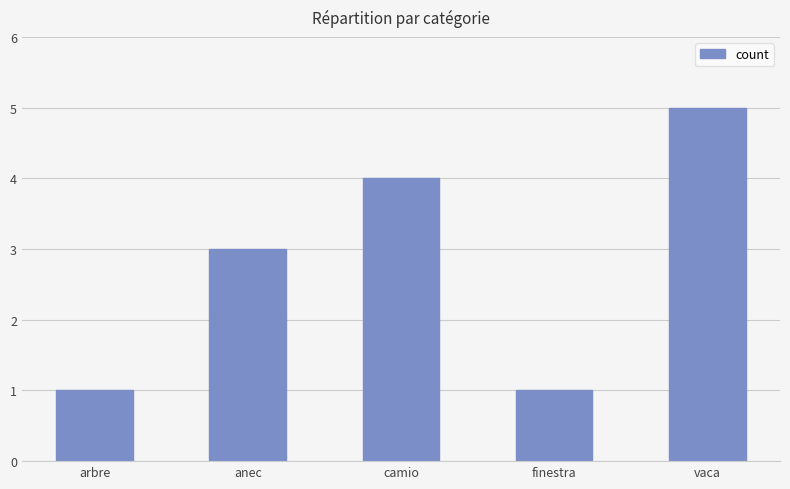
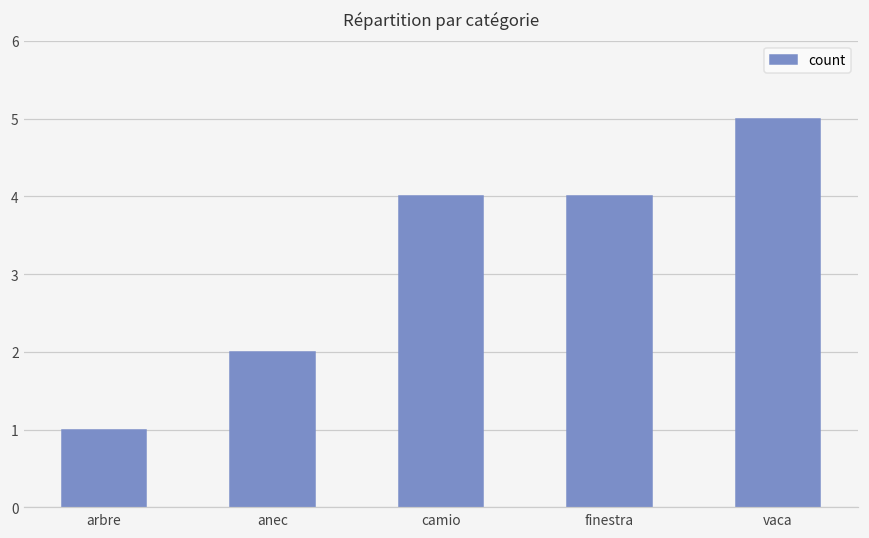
anec: 3 -> 2
finestra: 1 -> 4
